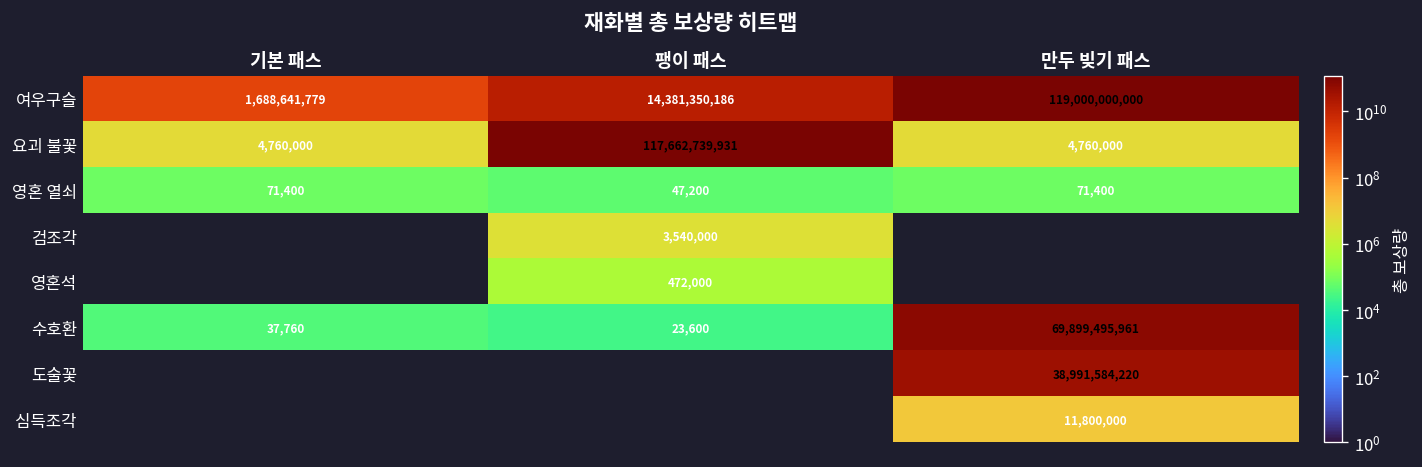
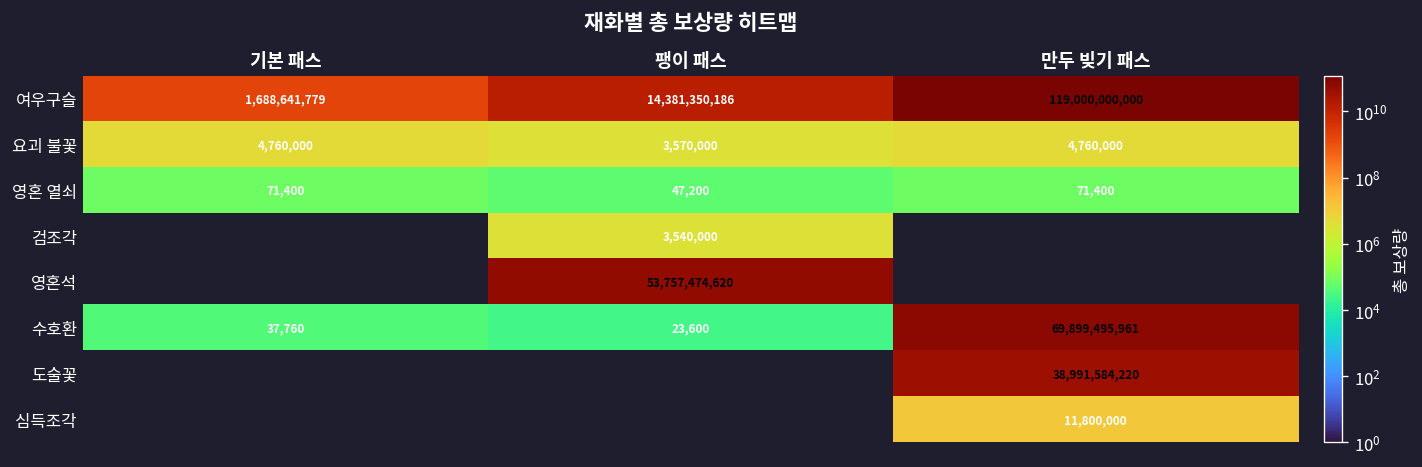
요괴 불꽃, 팽이 패스: 117,662,739,931 -> 3,570,000
영혼석, 팽이 패스: 472,000 -> 53,757,474,620
